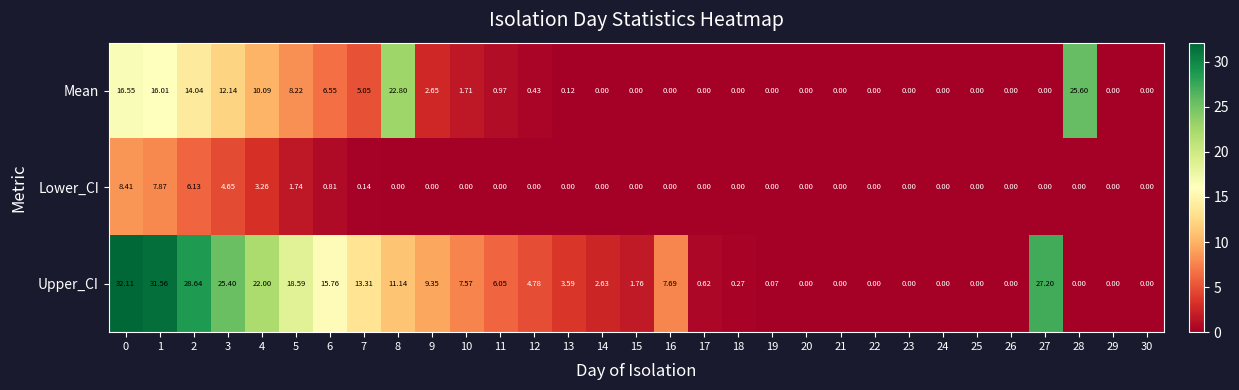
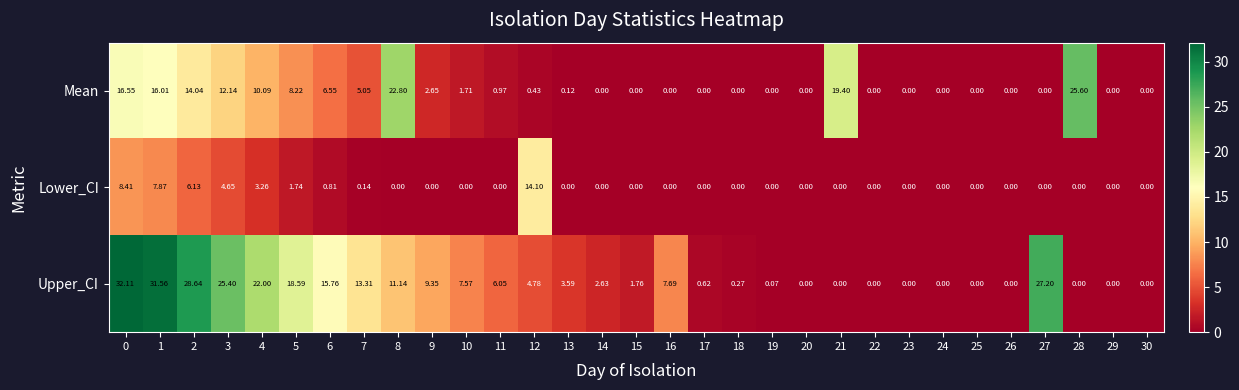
Mean, 21: 0.00 -> 19.40
Lower_CI, 12: 0.00 -> 14.10
